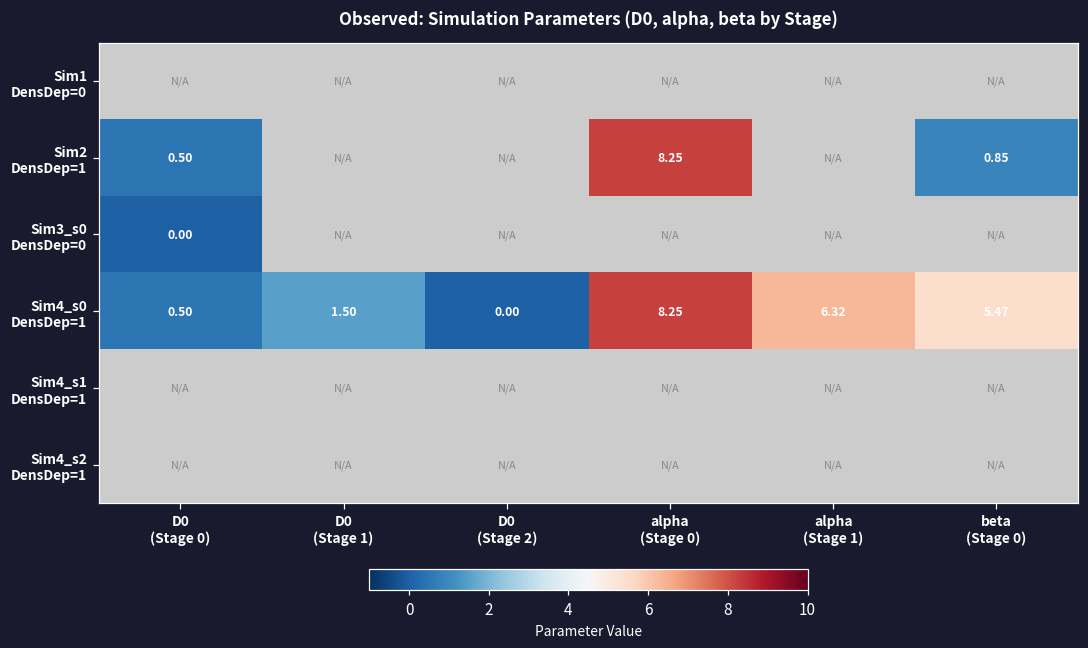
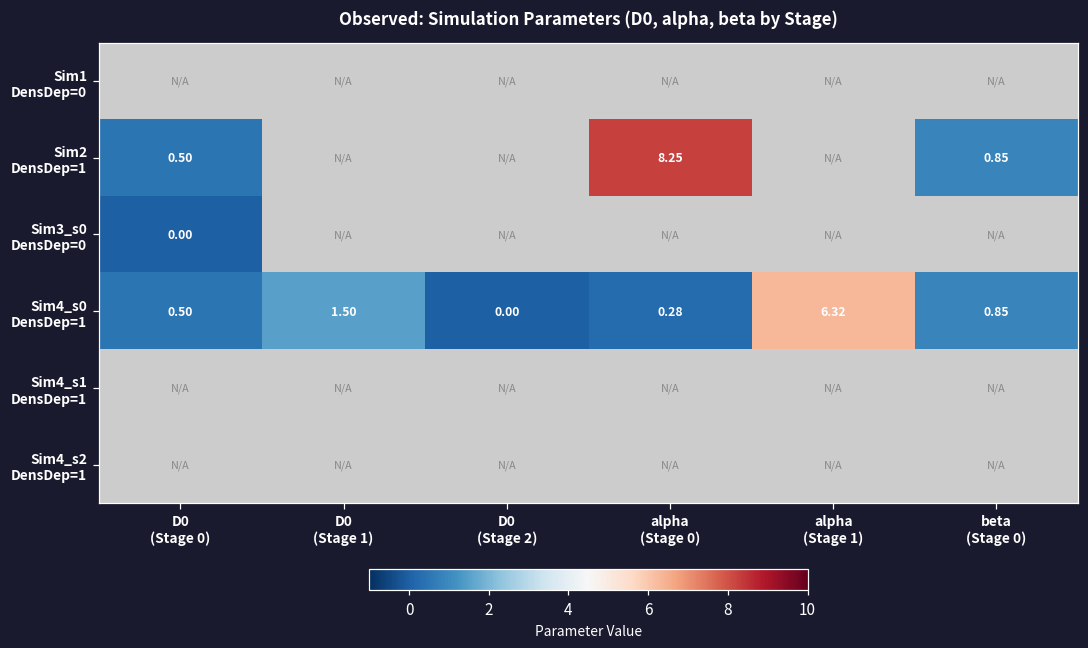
Sim4_s0 DensDep=1, alpha (Stage 0): 8.25 -> 0.28
Sim4_s0 DensDep=1, beta (Stage 0): 5.47 -> 0.85
